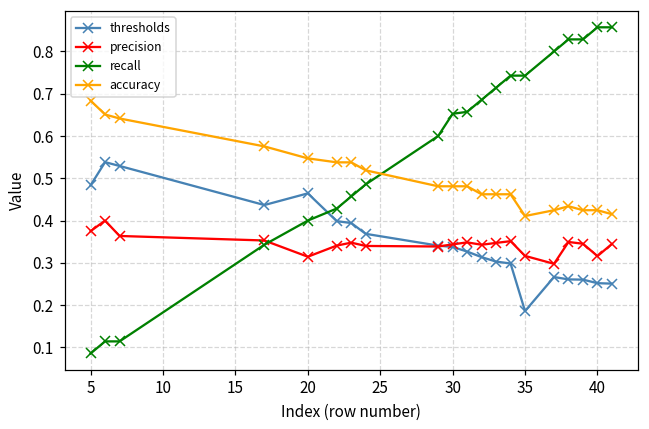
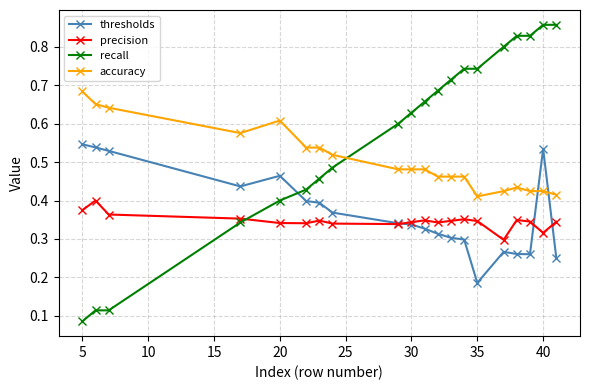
thresholds, 5: 0.48 -> 0.55
precision, 20: 0.31 -> 0.34
accuracy, 20: 0.55 -> 0.61
recall, 30: 0.65 -> 0.63
precision, 35: 0.32 -> 0.35
thresholds, 40: 0.25 -> 0.53
